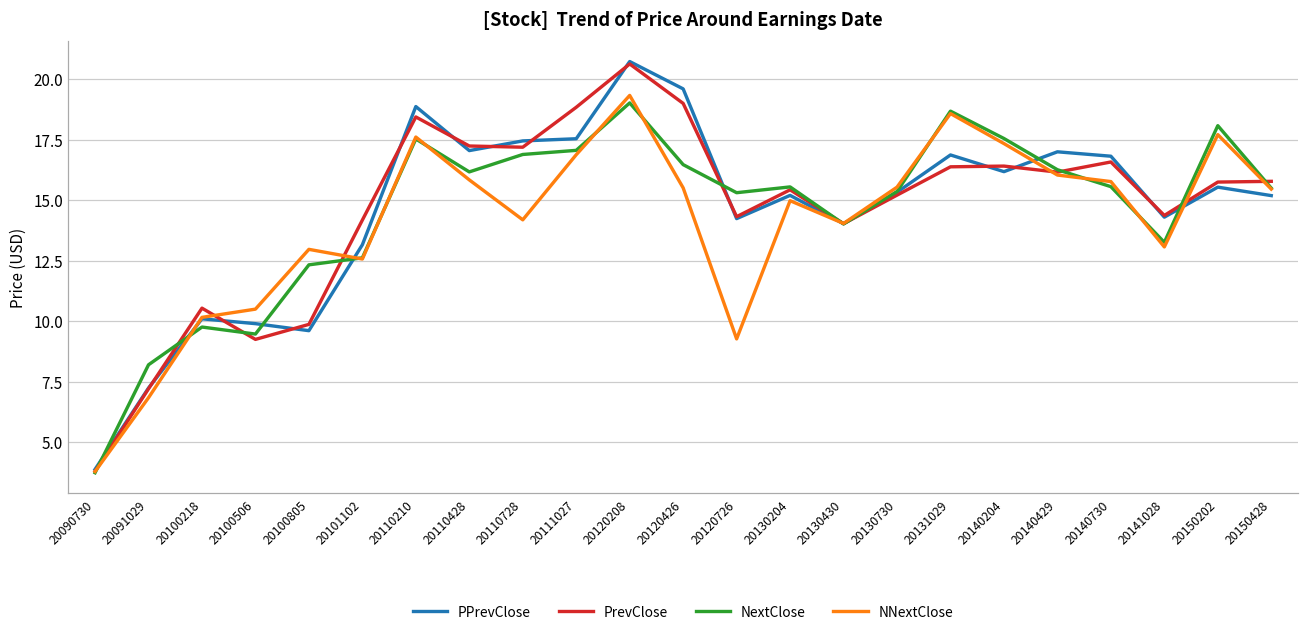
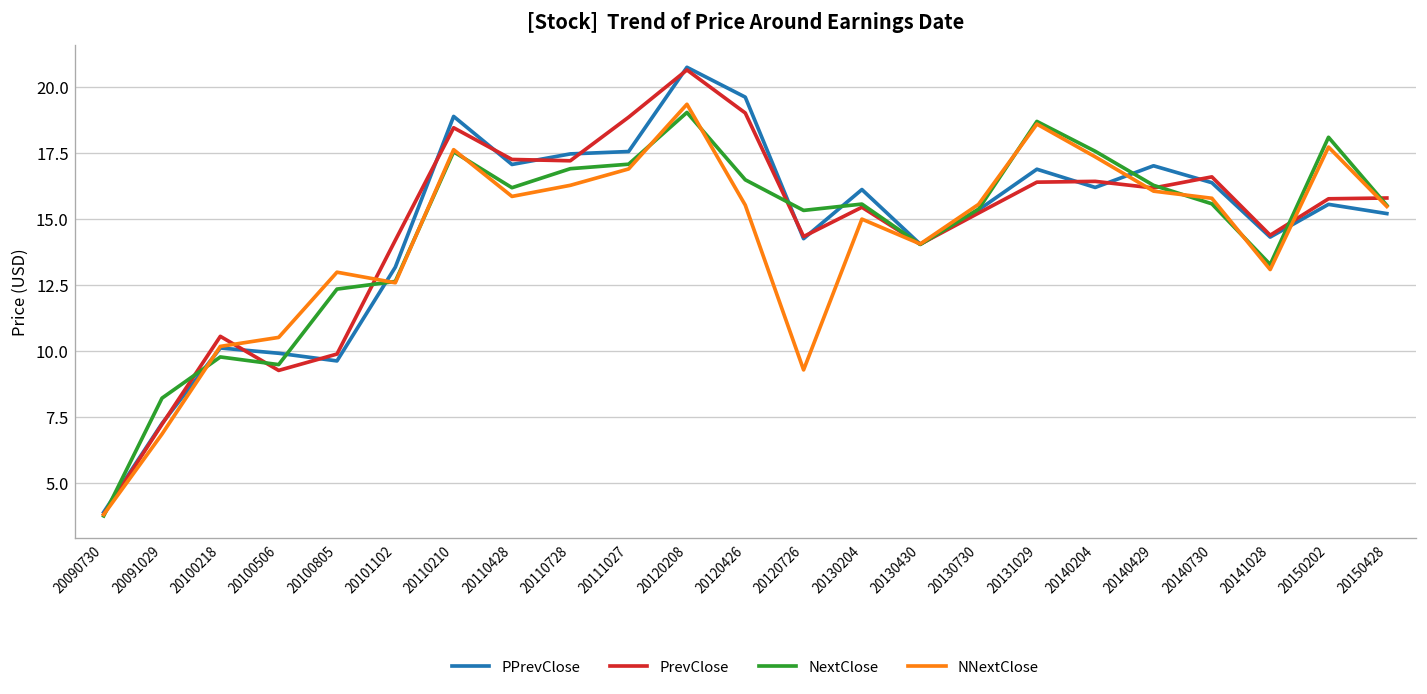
NNextClose, 20110728: 14.2 -> 16.3
PPrevClose, 20130204: 15.2 -> 16.1
PPrevClose, 20140730: 16.8 -> 16.4
